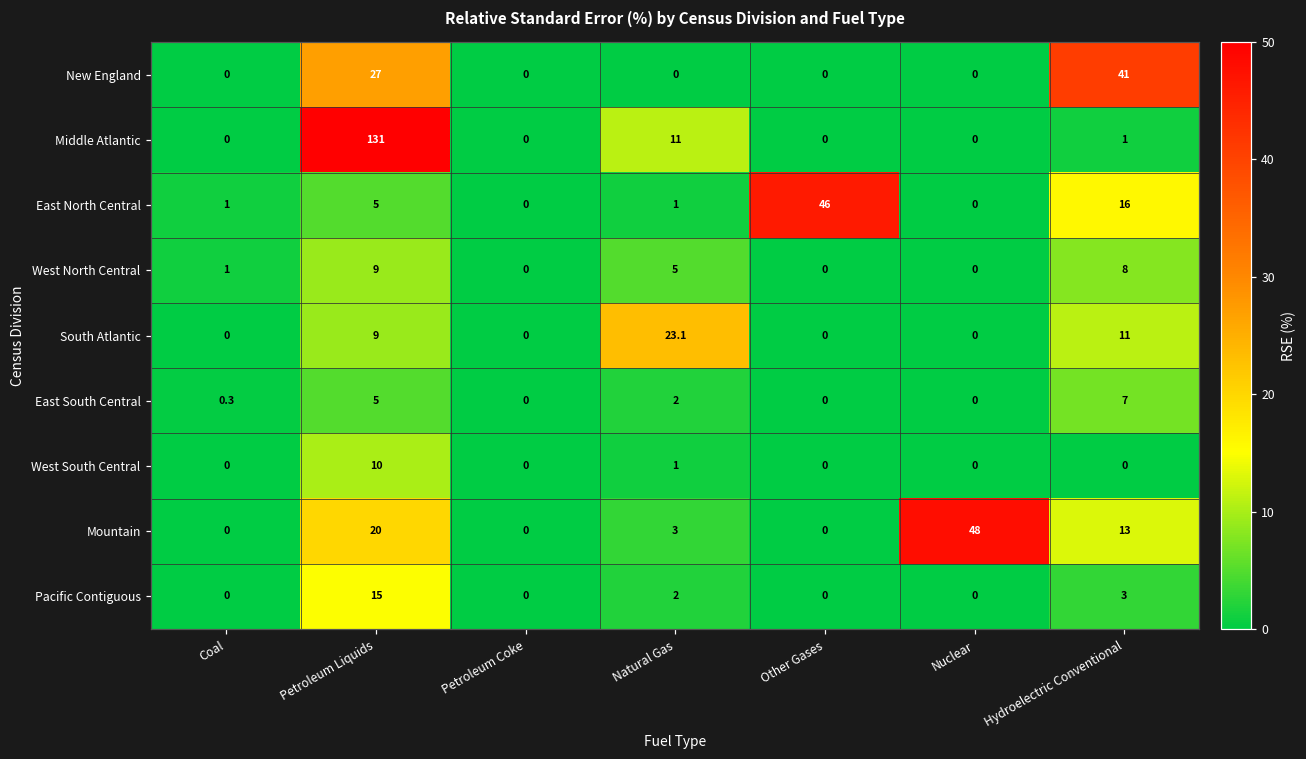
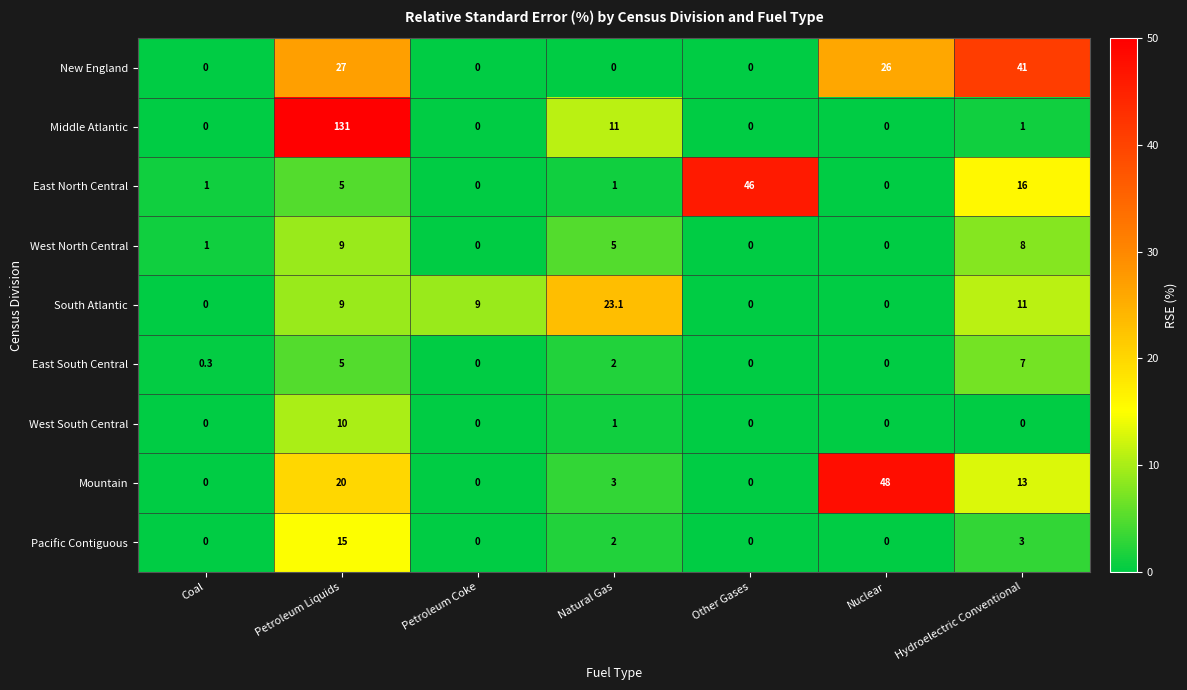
New England, Nuclear: 0 -> 26
South Atlantic, Petroleum Coke: 0 -> 9
